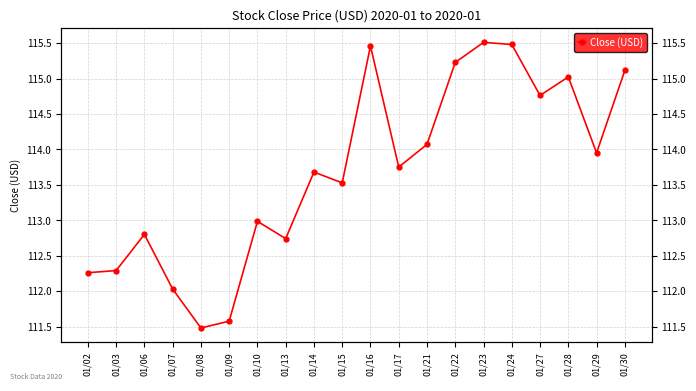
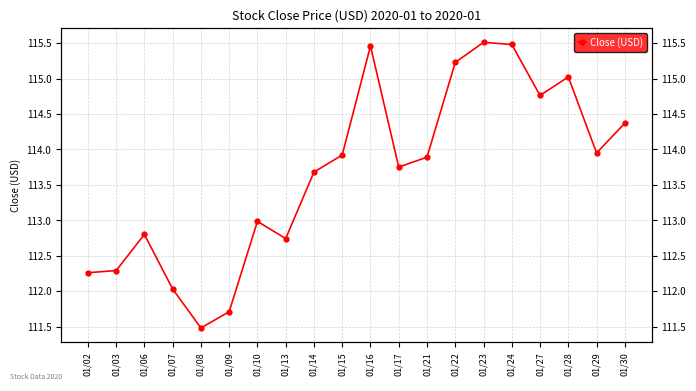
01/09: 111.6 -> 111.7
01/15: 113.5 -> 113.9
01/21: 114.1 -> 113.9
01/30: 115.1 -> 114.4
